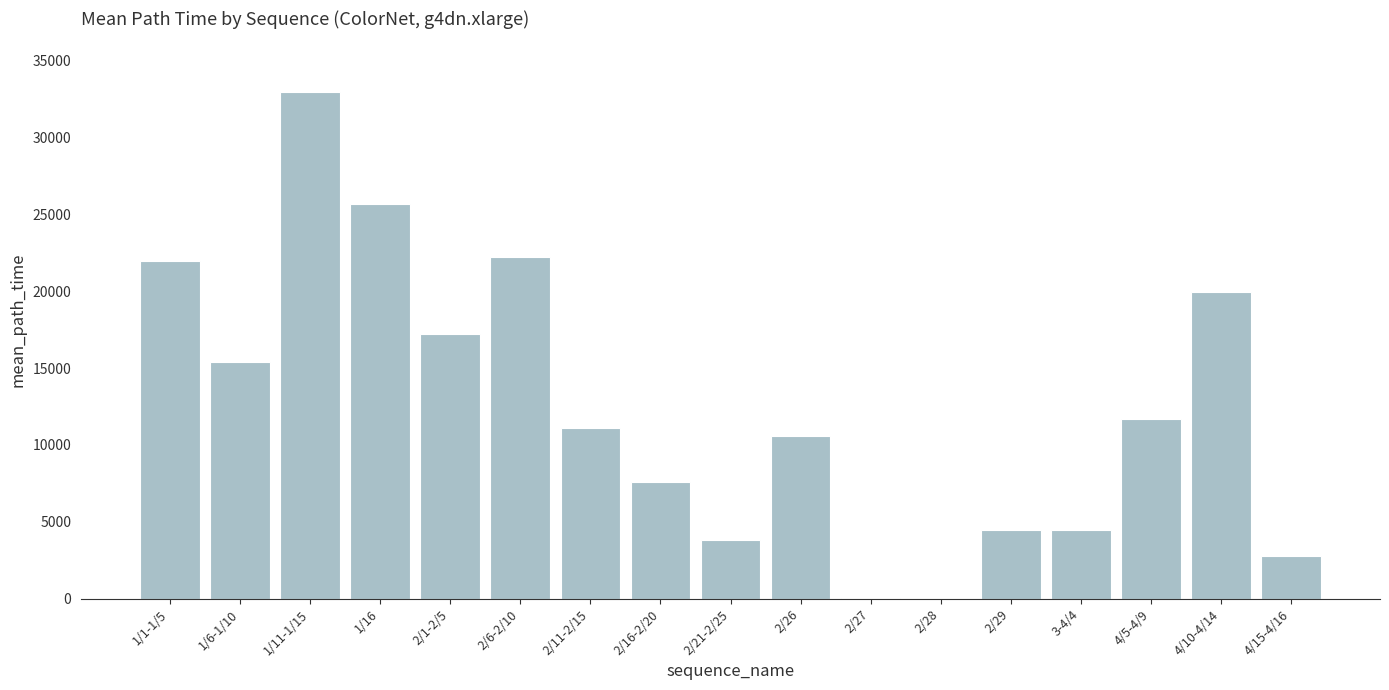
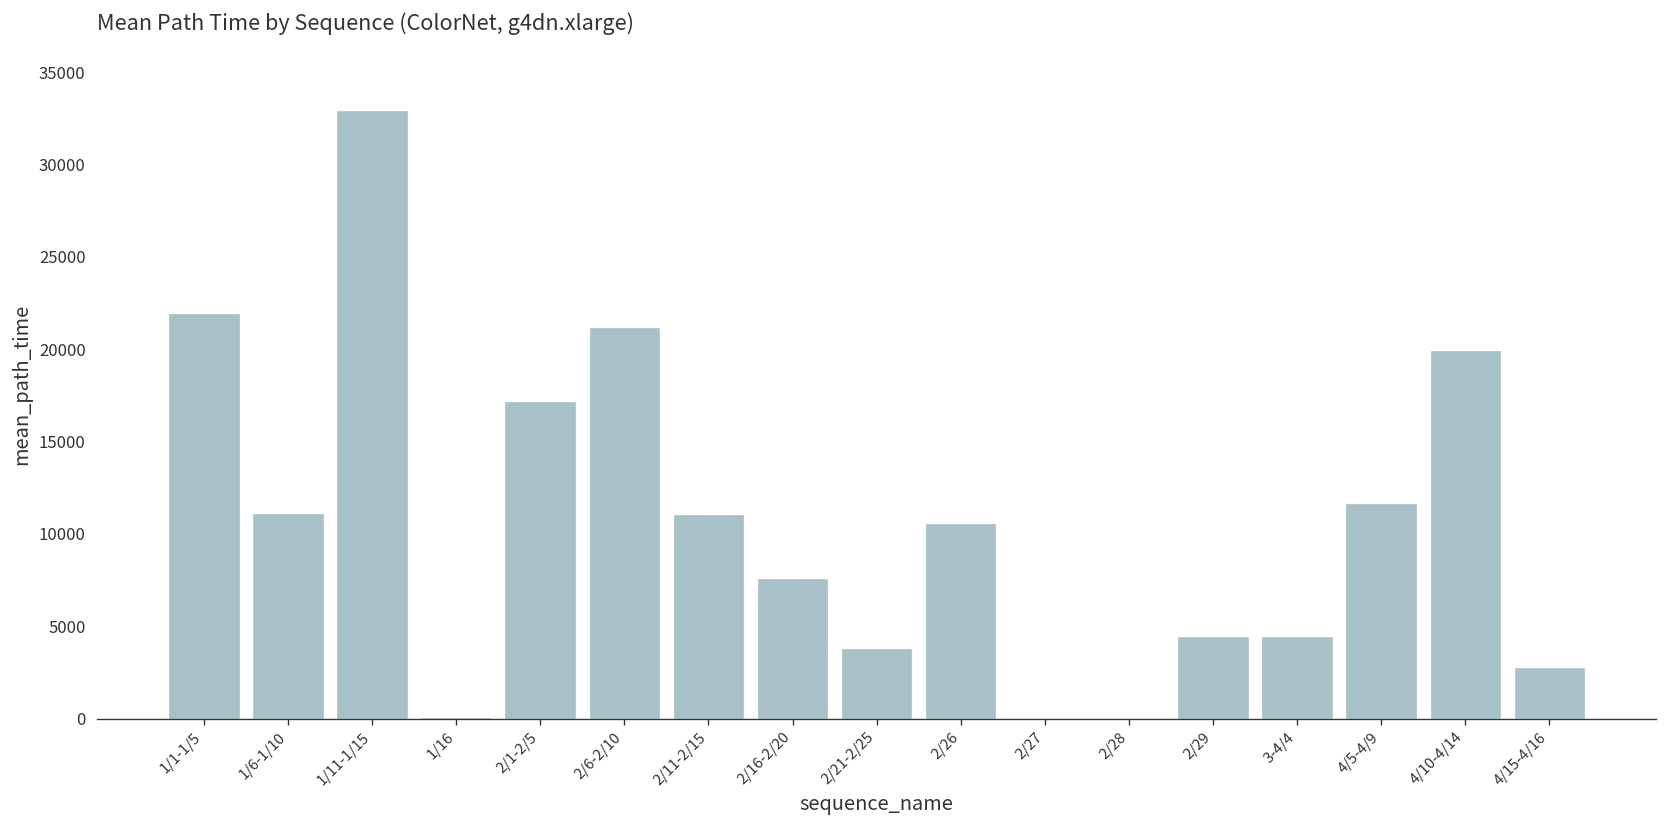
1/6-1/10: 15400 -> 11100
1/16: 25700 -> 100
2/6-2/10: 22200 -> 21200
